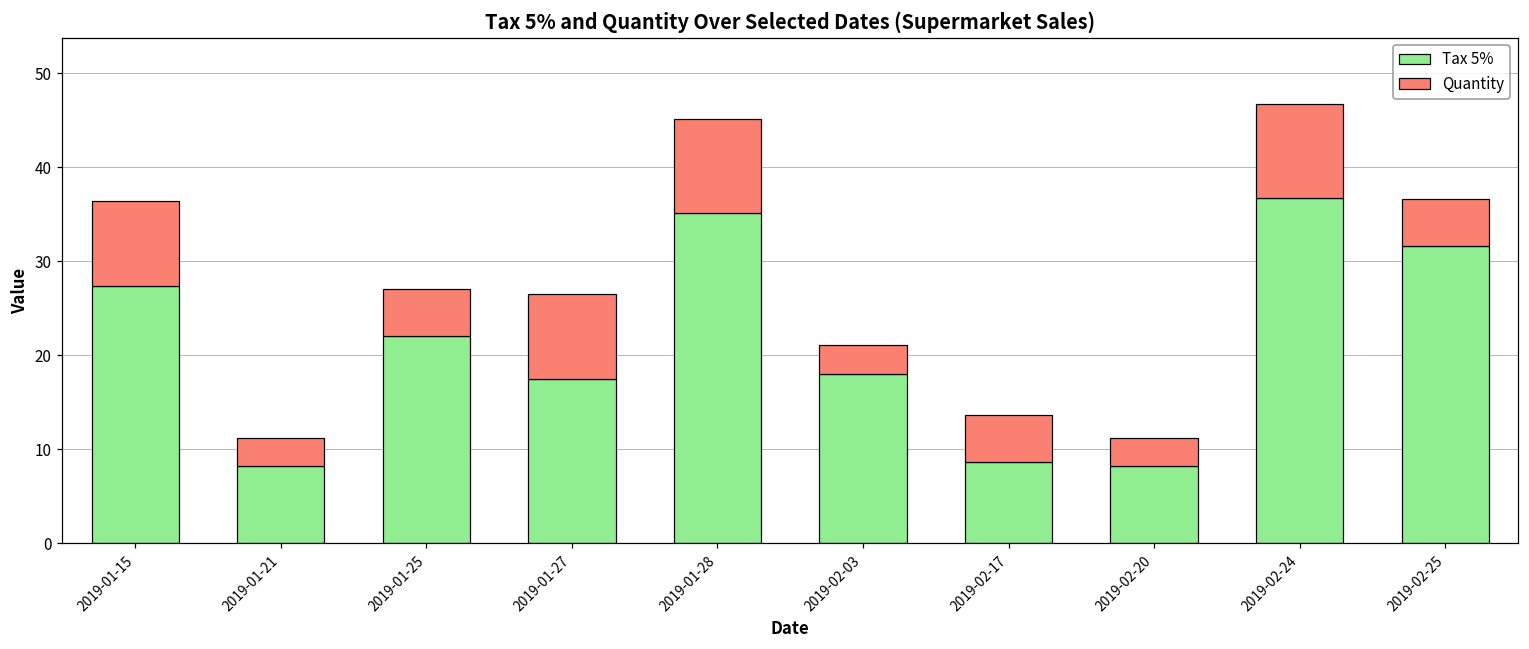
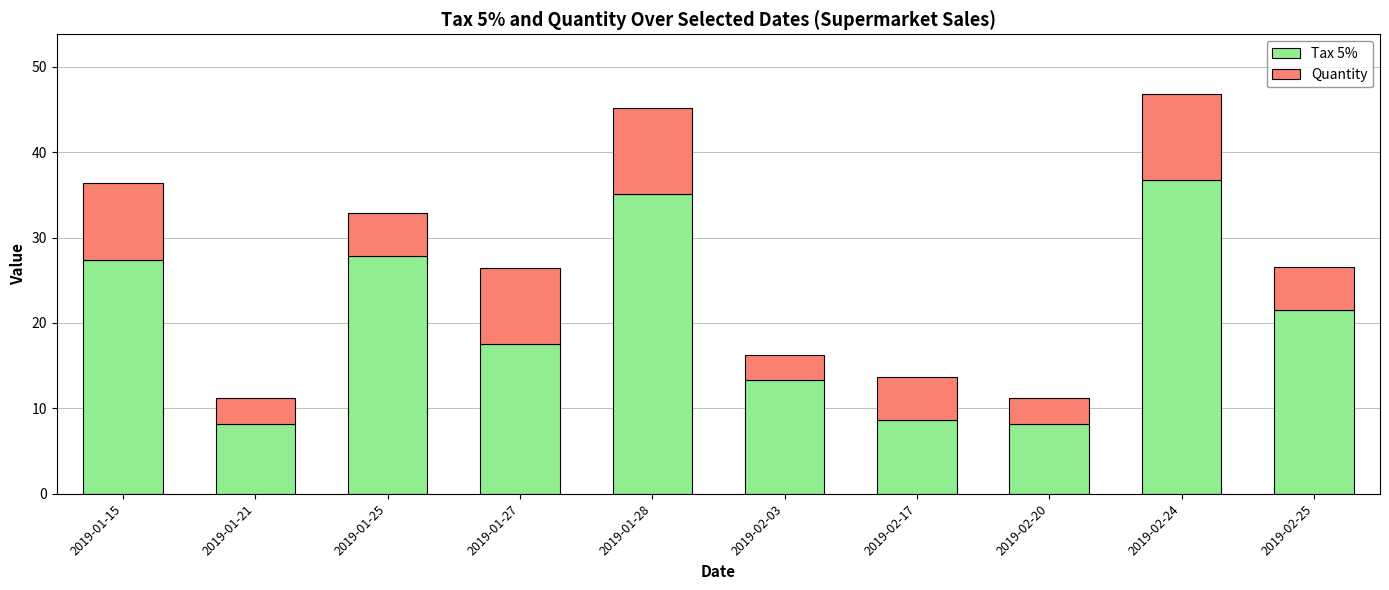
Tax 5%, 2019-01-25: 22 -> 28
Tax 5%, 2019-02-03: 18 -> 13
Tax 5%, 2019-02-25: 32 -> 22
